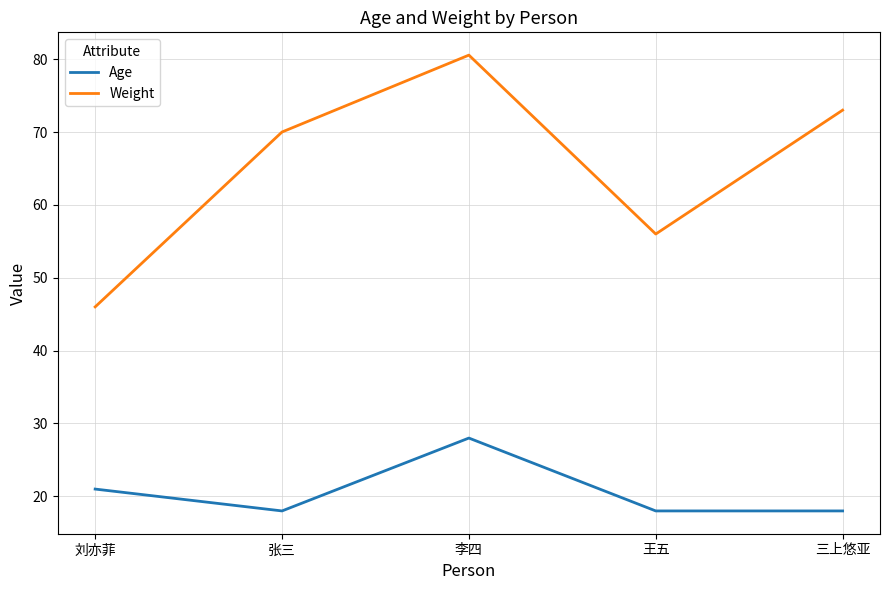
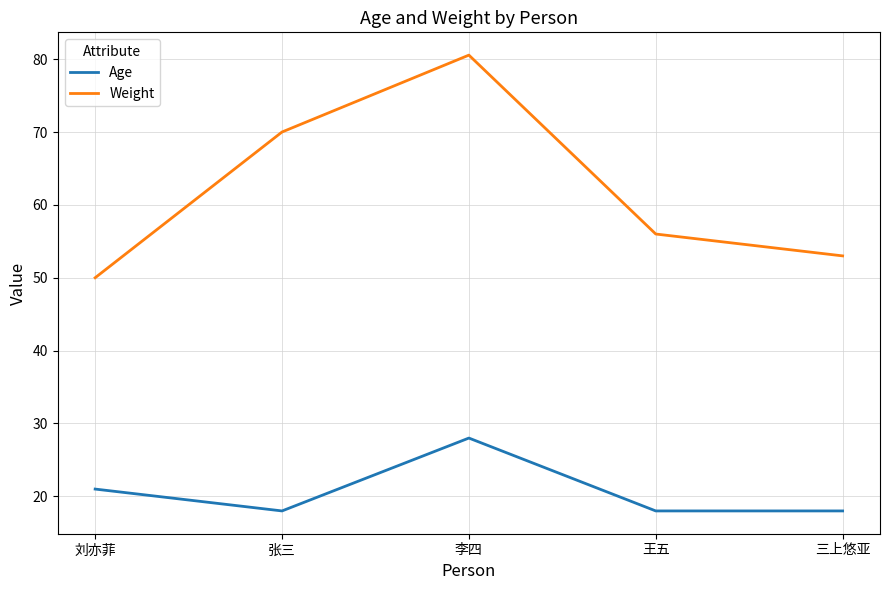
Weight, 刘亦菲: 46 -> 50
Weight, 三上悠亚: 73 -> 53
